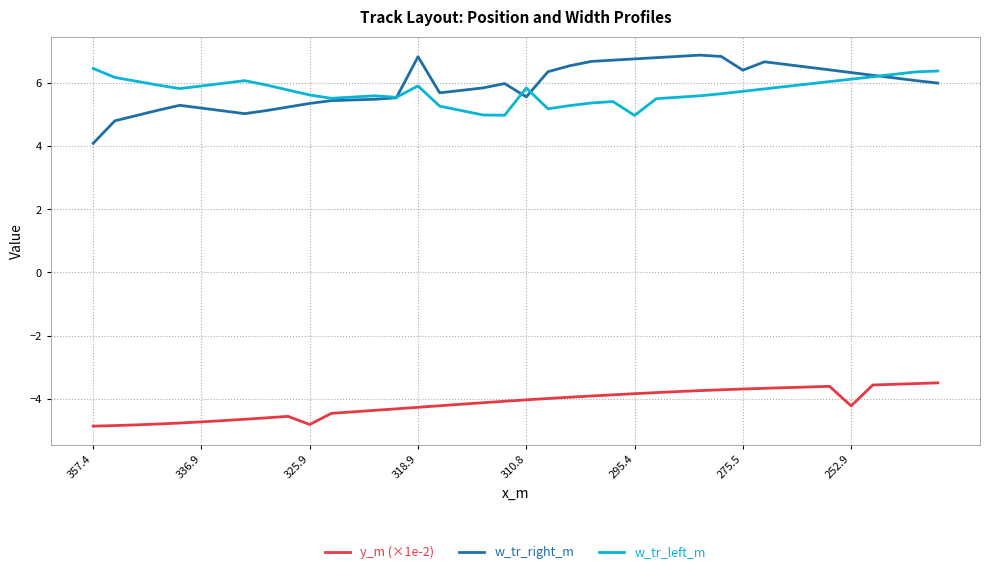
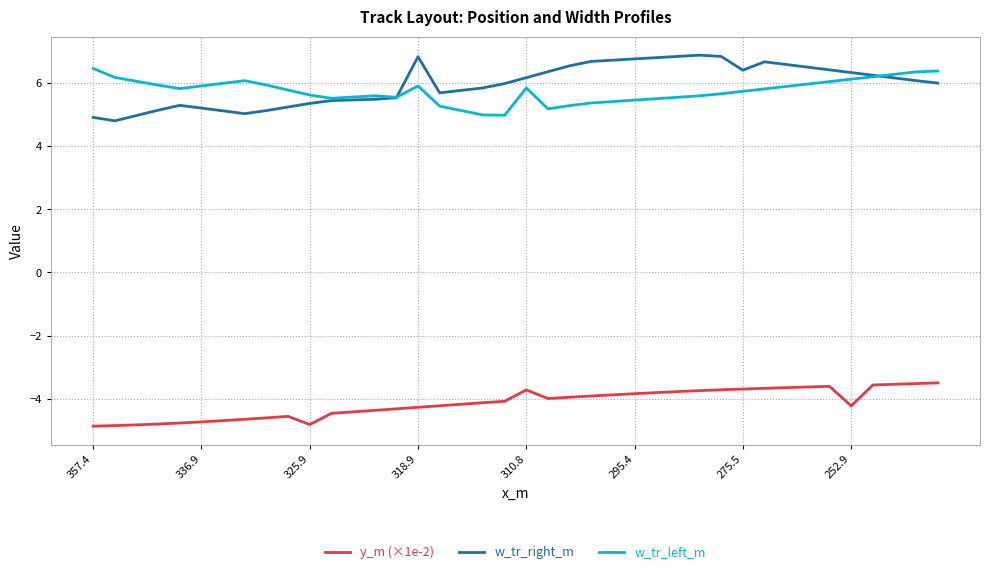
w_tr_right_m, 357.4: 4.1 -> 4.9
y_m (×1e-2), 310.8: -4.0 -> -3.7
w_tr_right_m, 310.8: 5.6 -> 6.2
w_tr_left_m, 295.4: 5.0 -> 5.5
